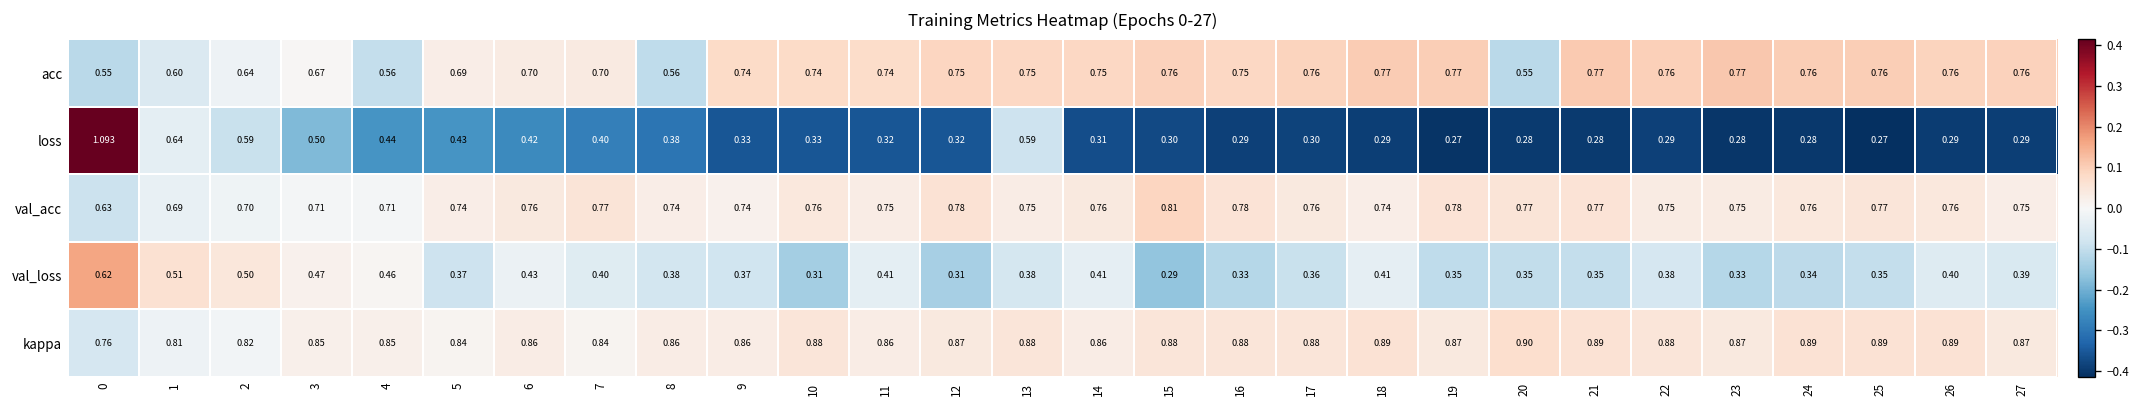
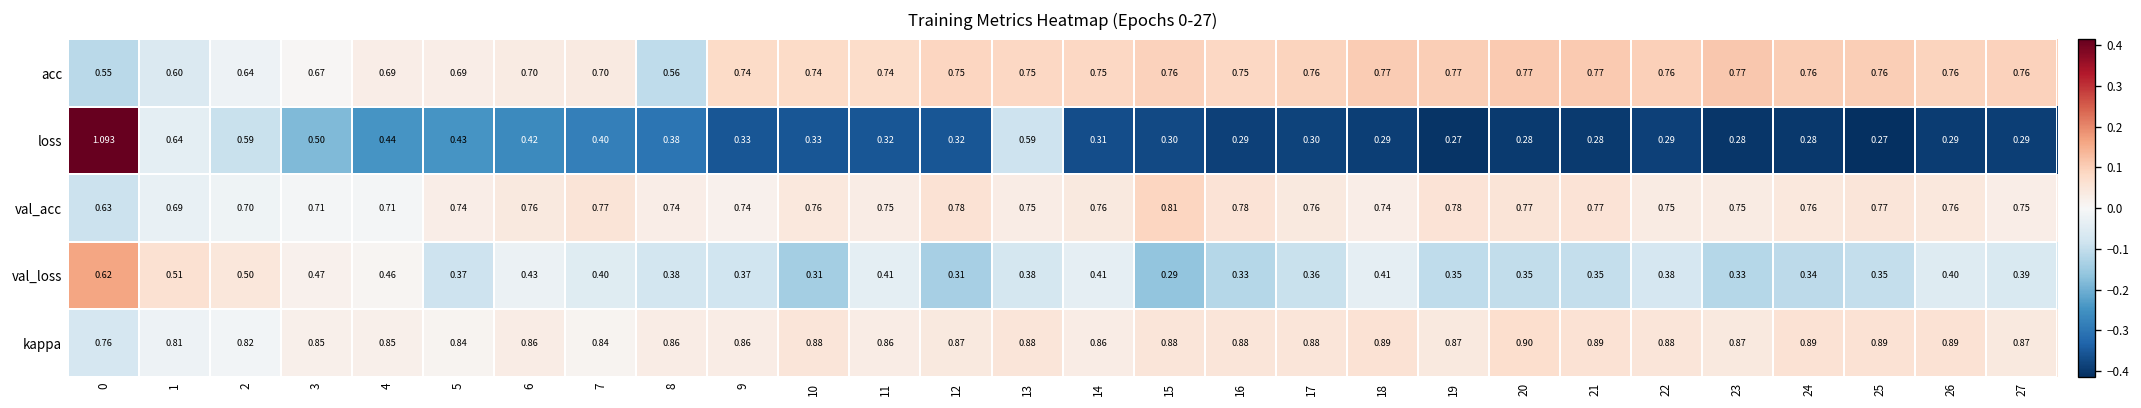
acc, 4: 0.56 -> 0.69
acc, 20: 0.55 -> 0.77
